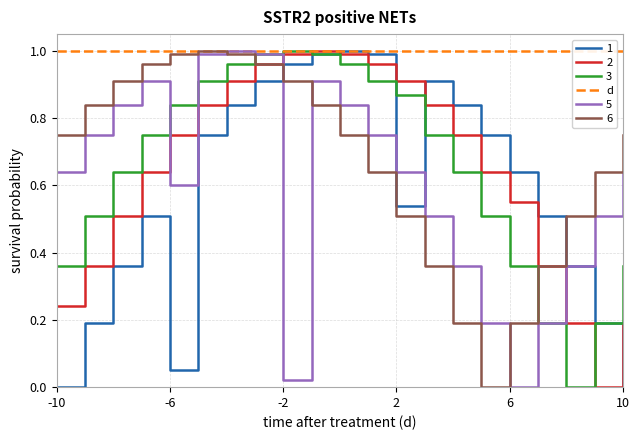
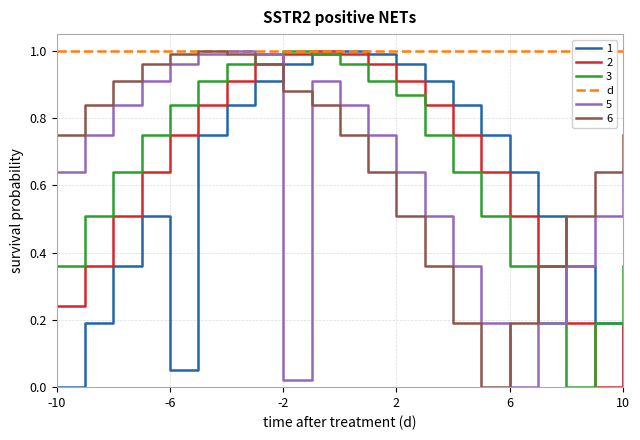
5, -6: 0.60 -> 0.96
6, -2: 0.91 -> 0.88
1, 2: 0.54 -> 0.96
2, 6: 0.55 -> 0.51
